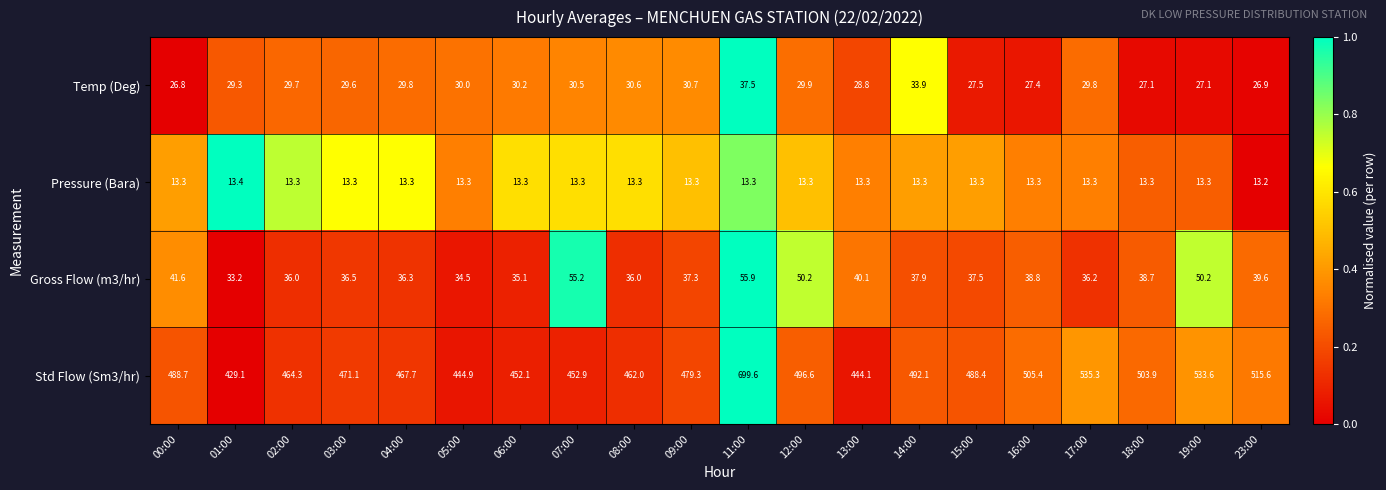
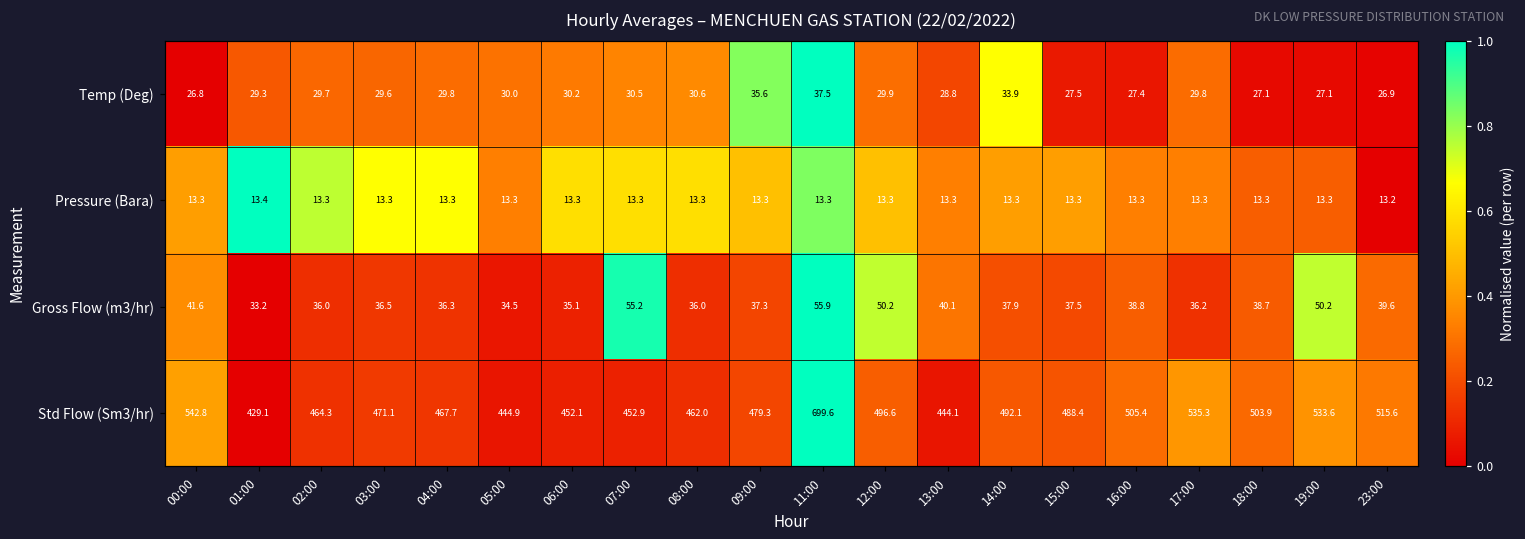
Temp (Deg), 09:00: 30.7 -> 35.6
Std Flow (Sm3/hr), 00:00: 488.7 -> 542.8
